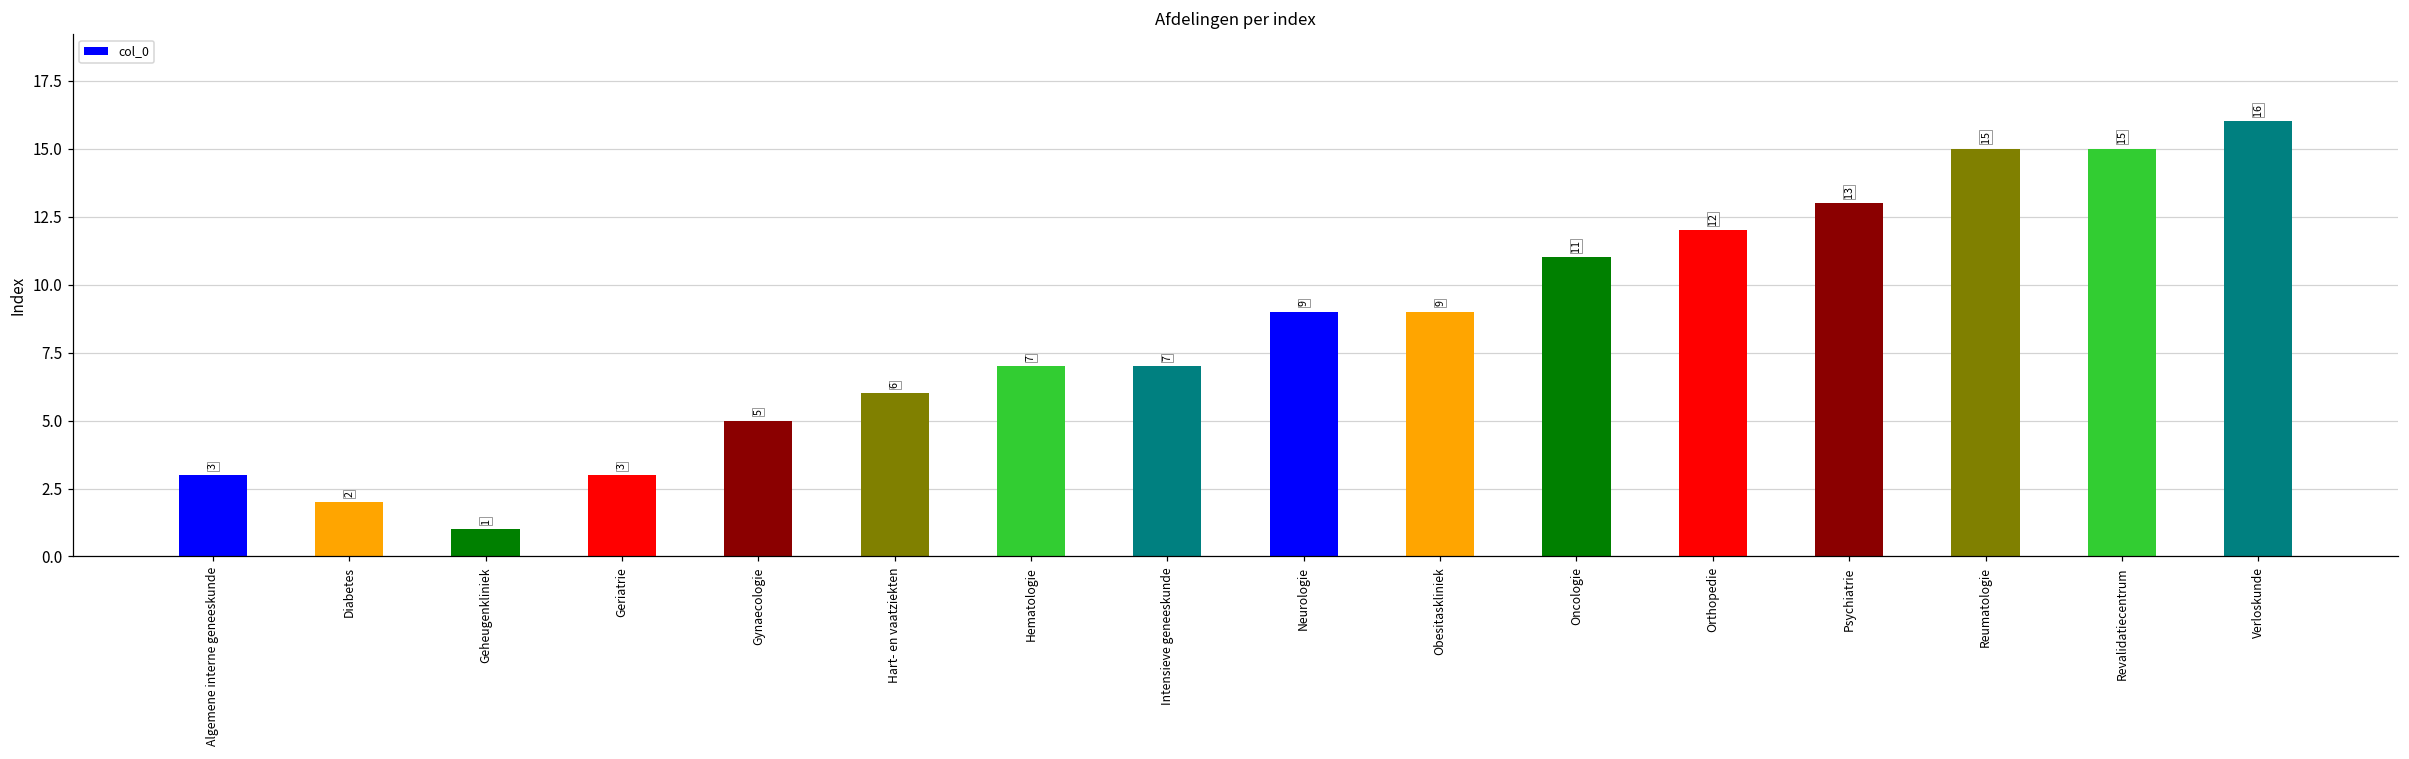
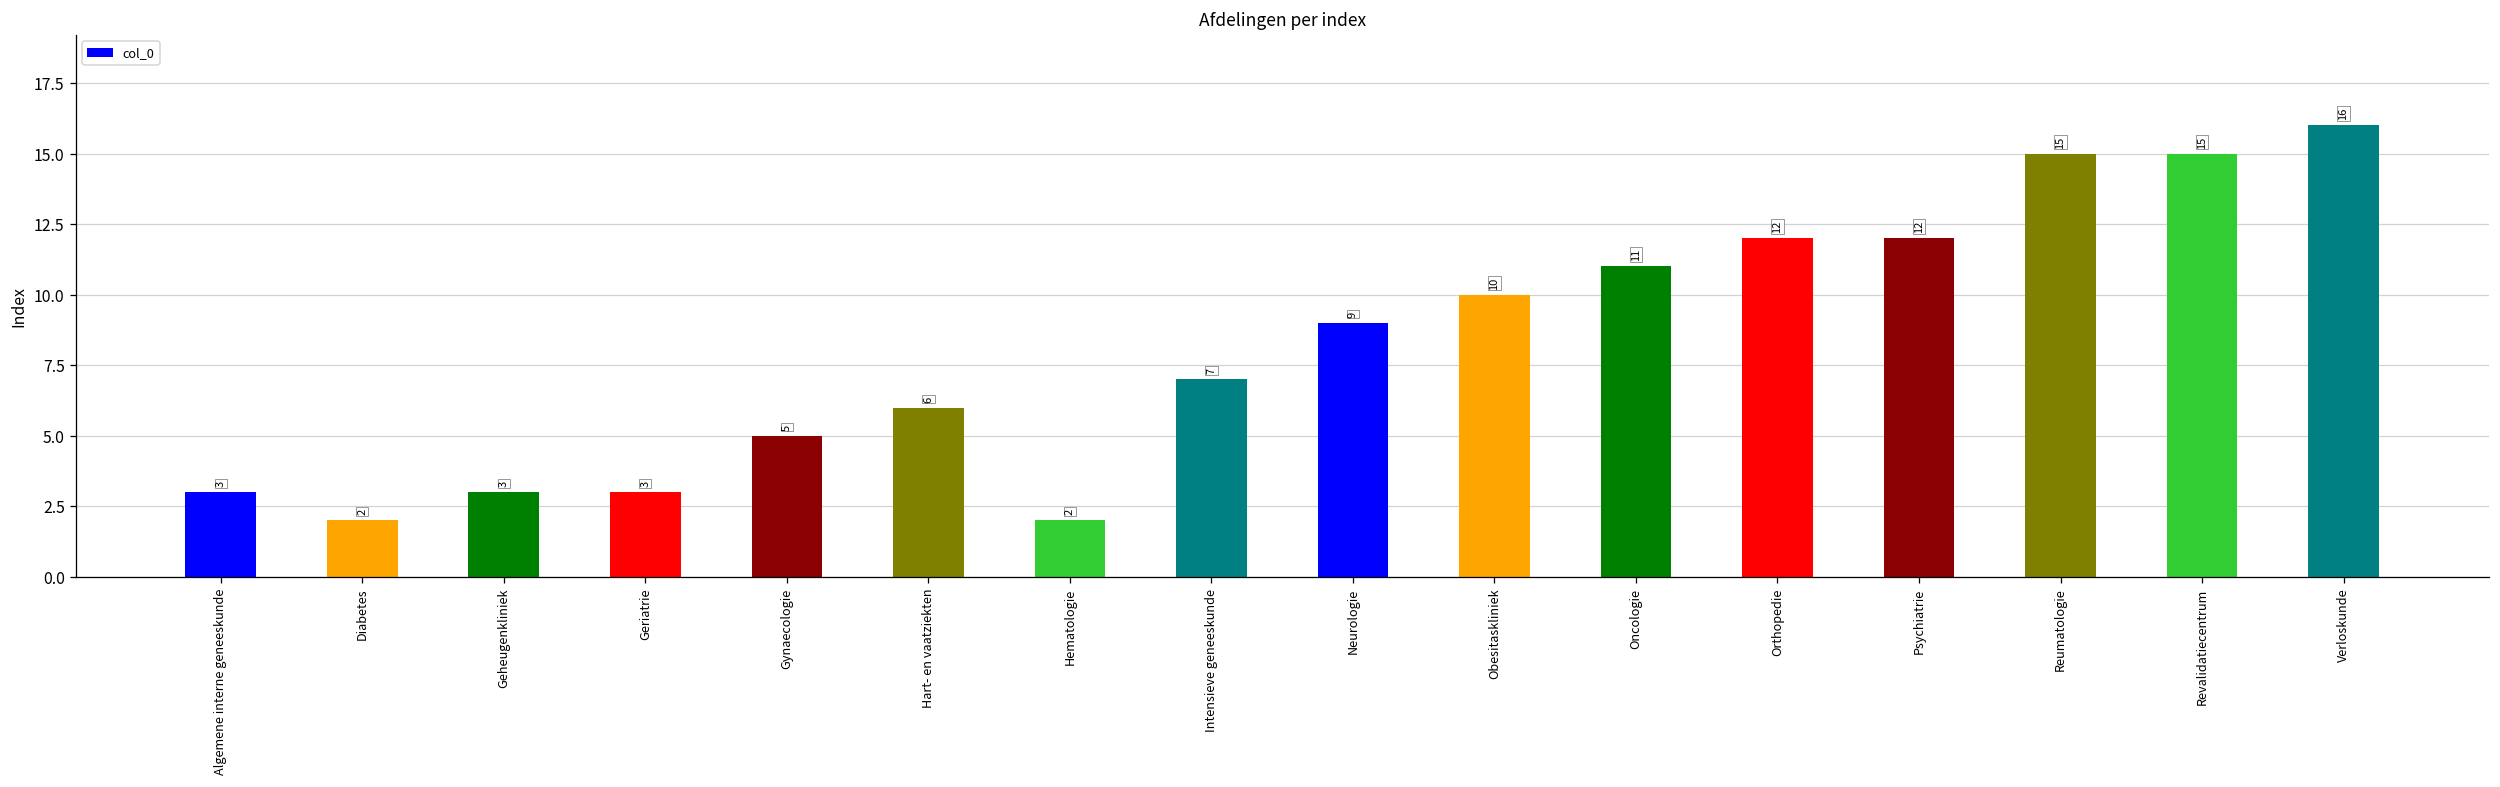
Geheugenkliniek: 1 -> 3
Hematologie: 7 -> 2
Obesitaskliniek: 9 -> 10
Psychiatrie: 13 -> 12
